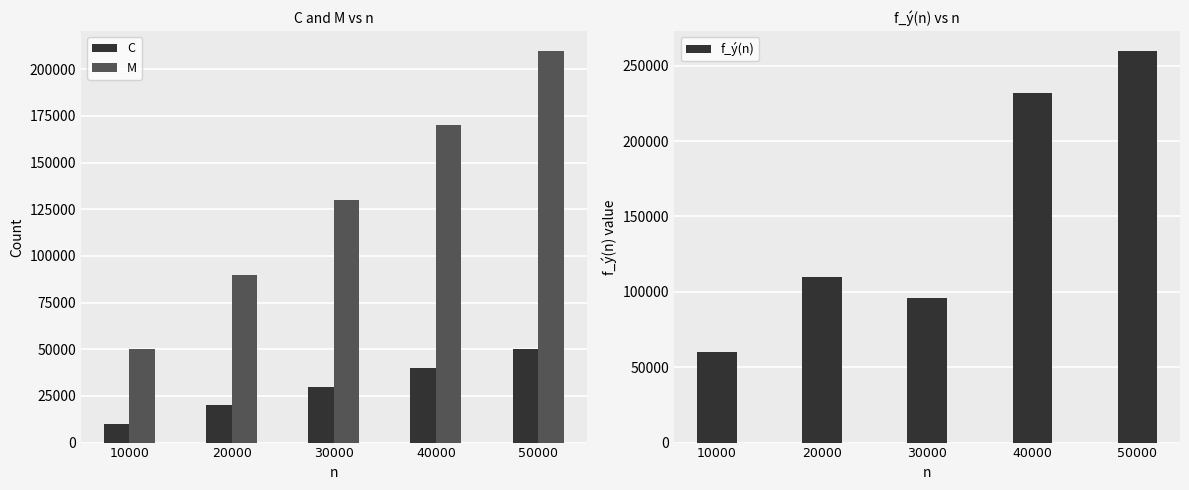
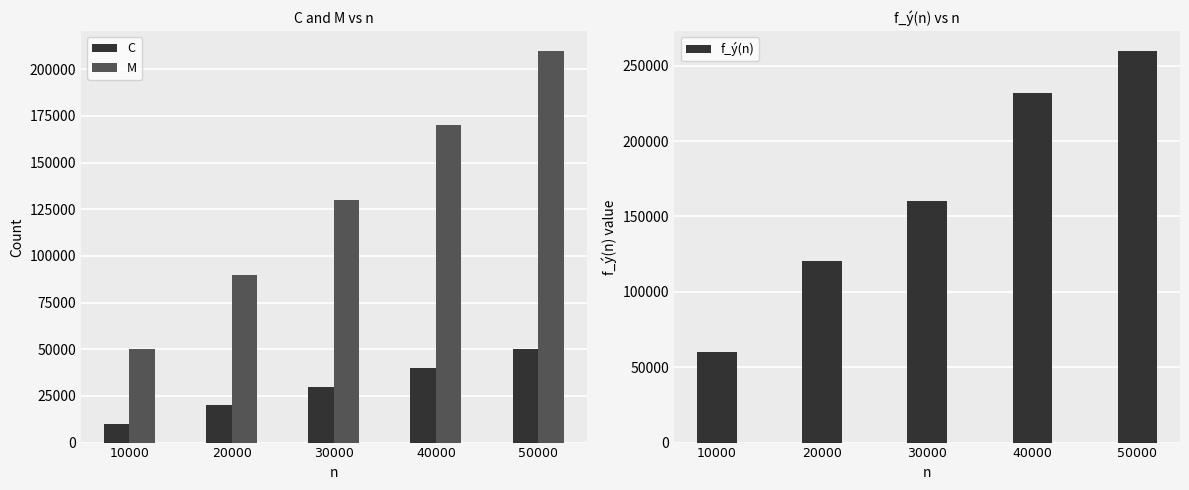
f_ý(n) vs n, 20000: 110000 -> 121000
f_ý(n) vs n, 30000: 96000 -> 160000
